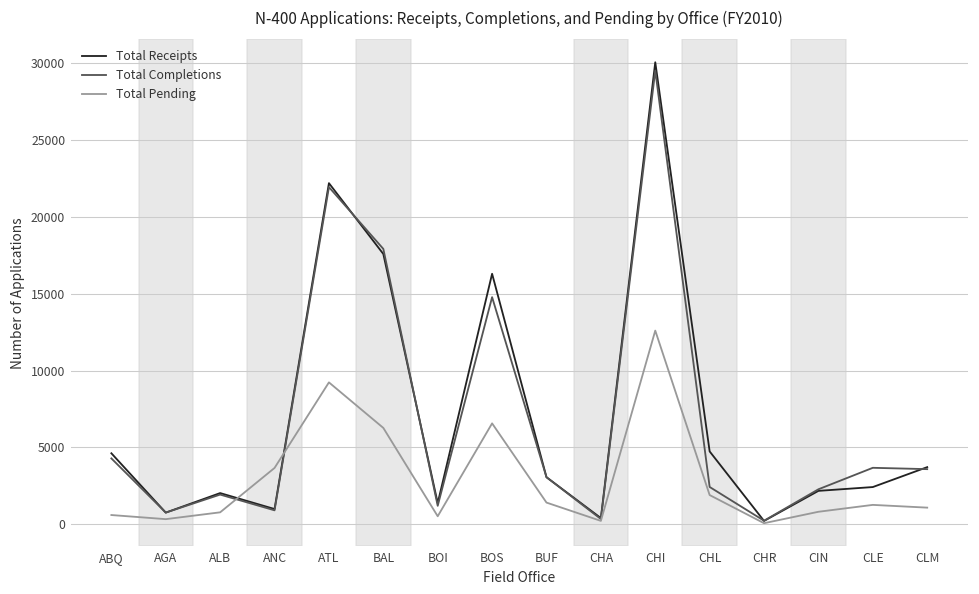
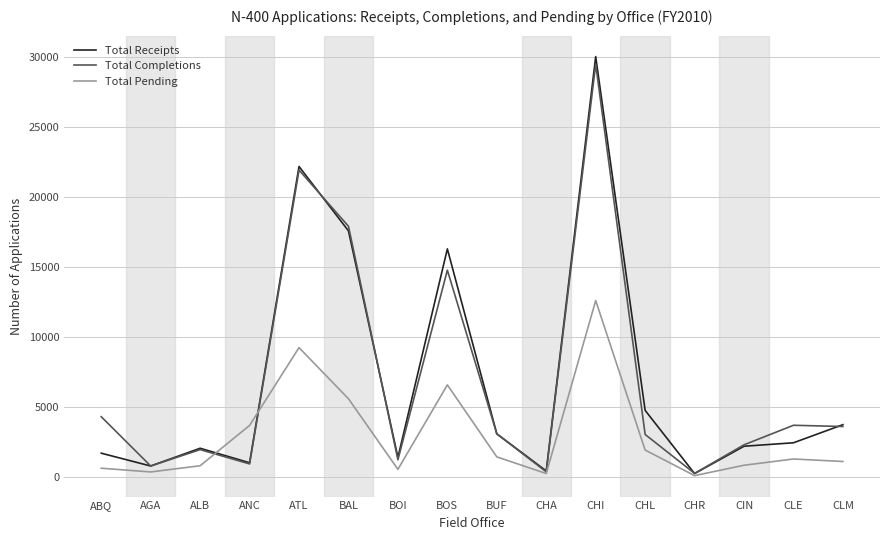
Total Receipts, ABQ: 4600 -> 1700
Total Pending, BAL: 6300 -> 5600
Total Completions, CHL: 2400 -> 3000
